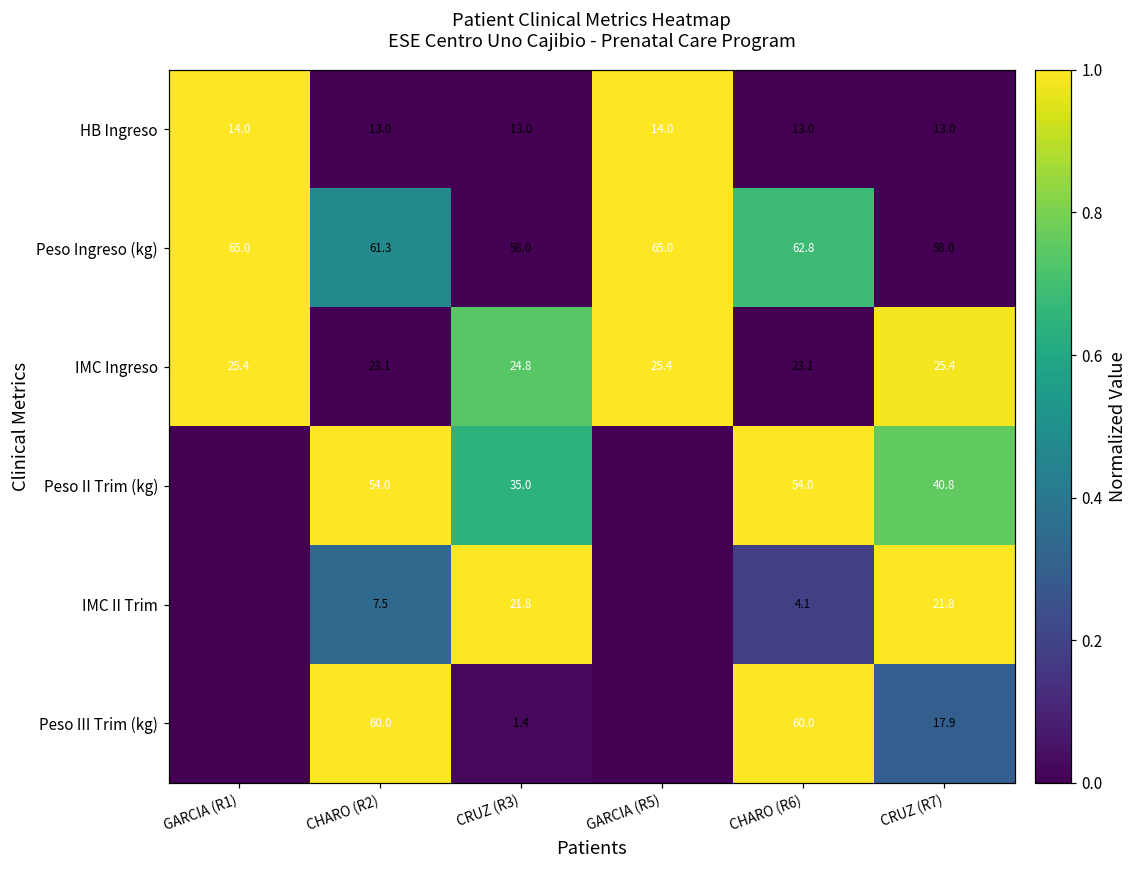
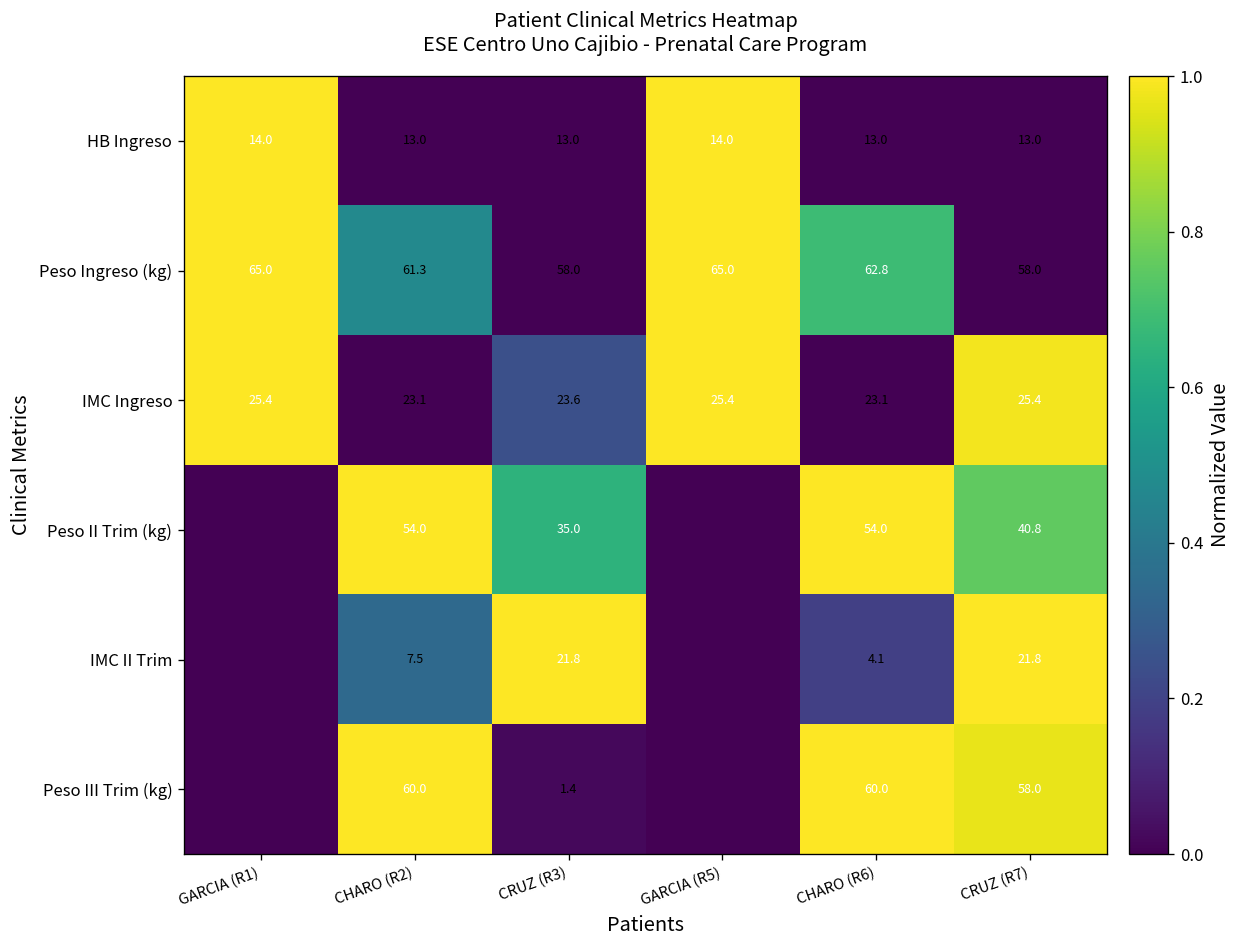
IMC Ingreso, CRUZ (R3): 24.8 -> 23.6
Peso III Trim (kg), CRUZ (R7): 17.9 -> 58.0
